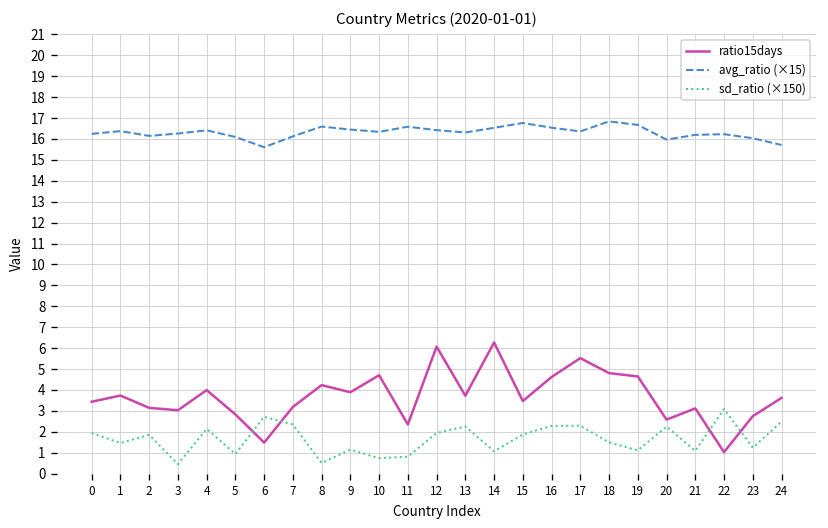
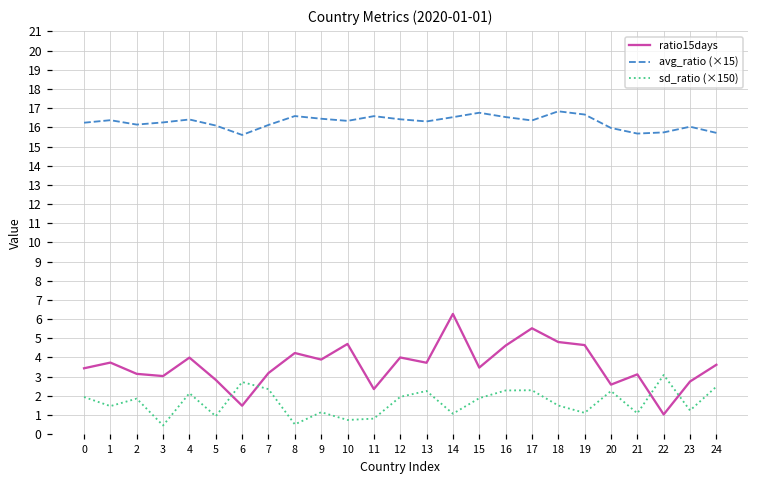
ratio15days, 12: 6.1 -> 4.0
avg_ratio (×15), 21: 16.2 -> 15.7
avg_ratio (×15), 22: 16.2 -> 15.7
